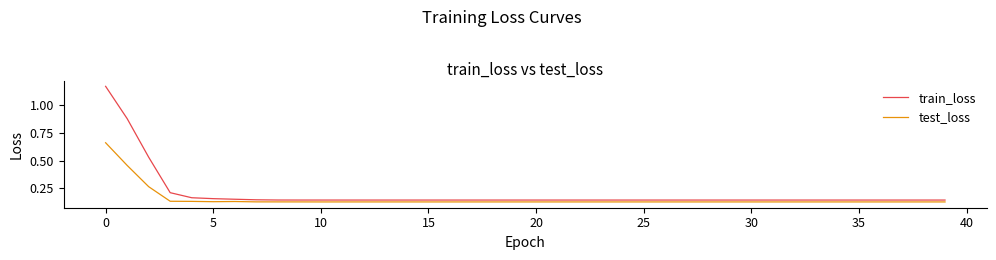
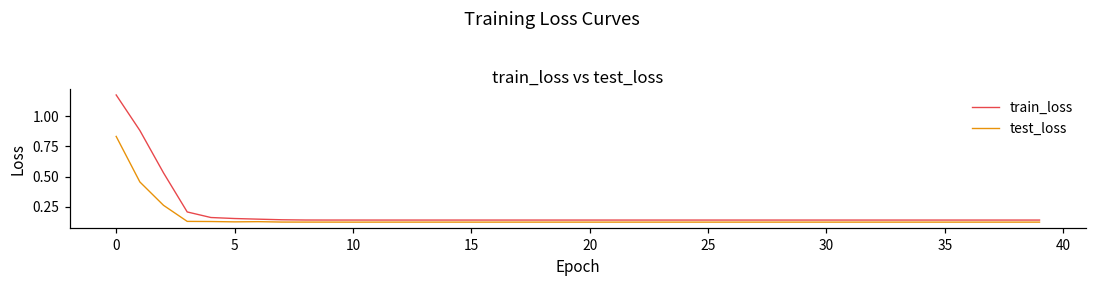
test_loss, 0: 0.66 -> 0.83
